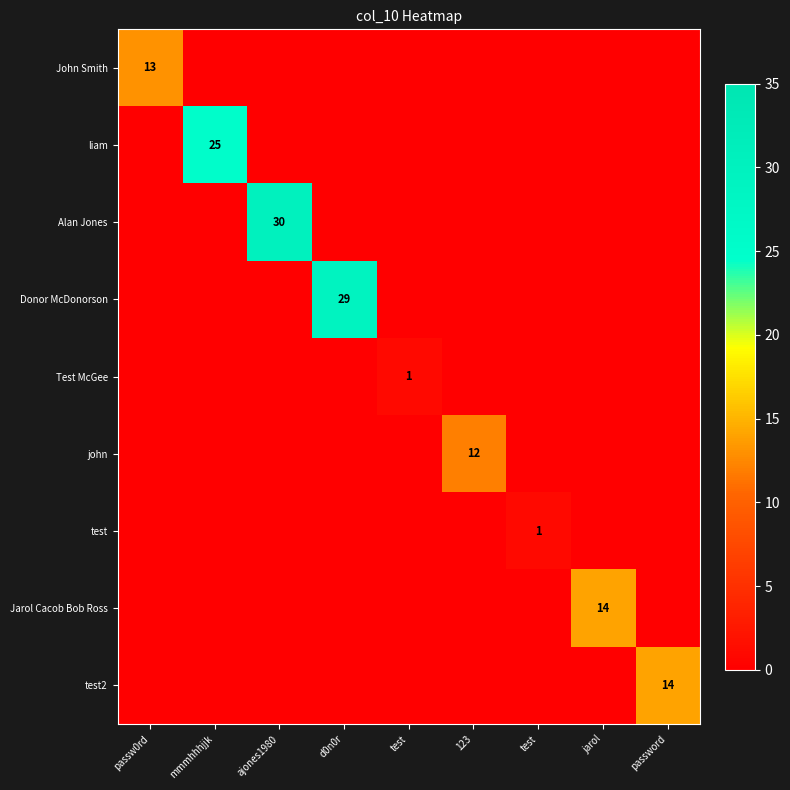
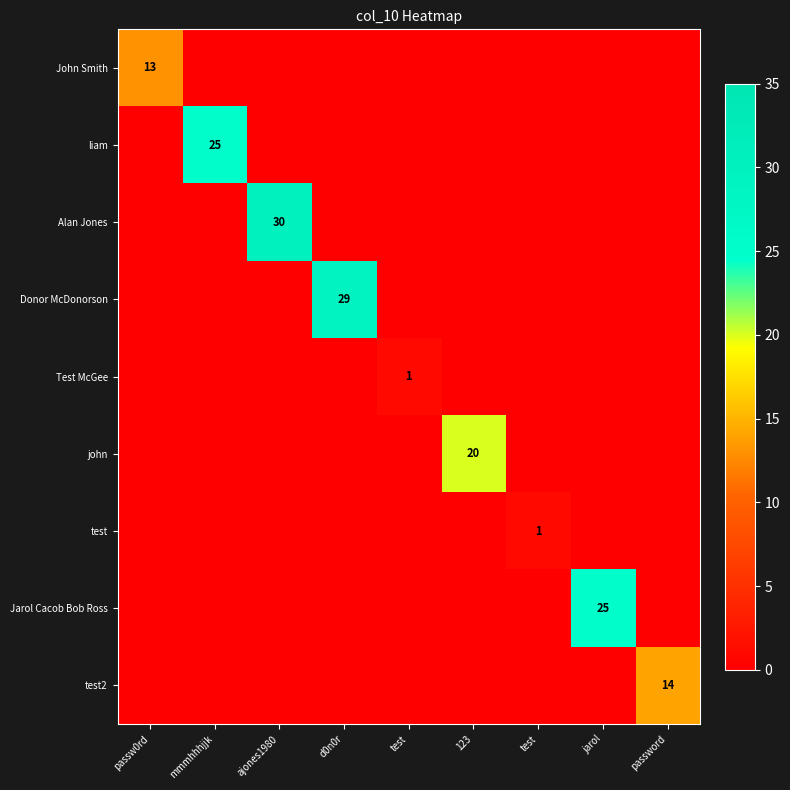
john, 123: 12 -> 20
Jarol Cacob Bob Ross, jarol: 14 -> 25
